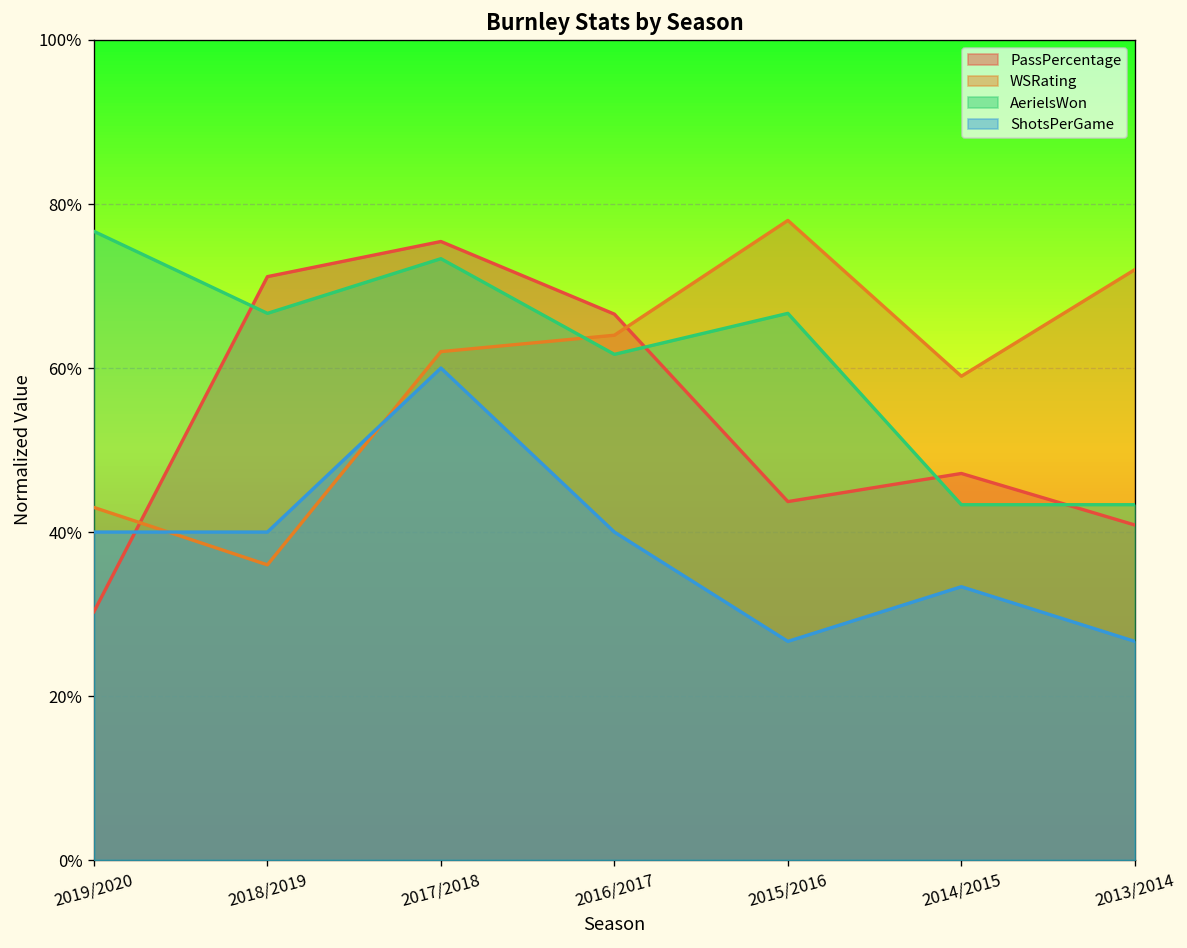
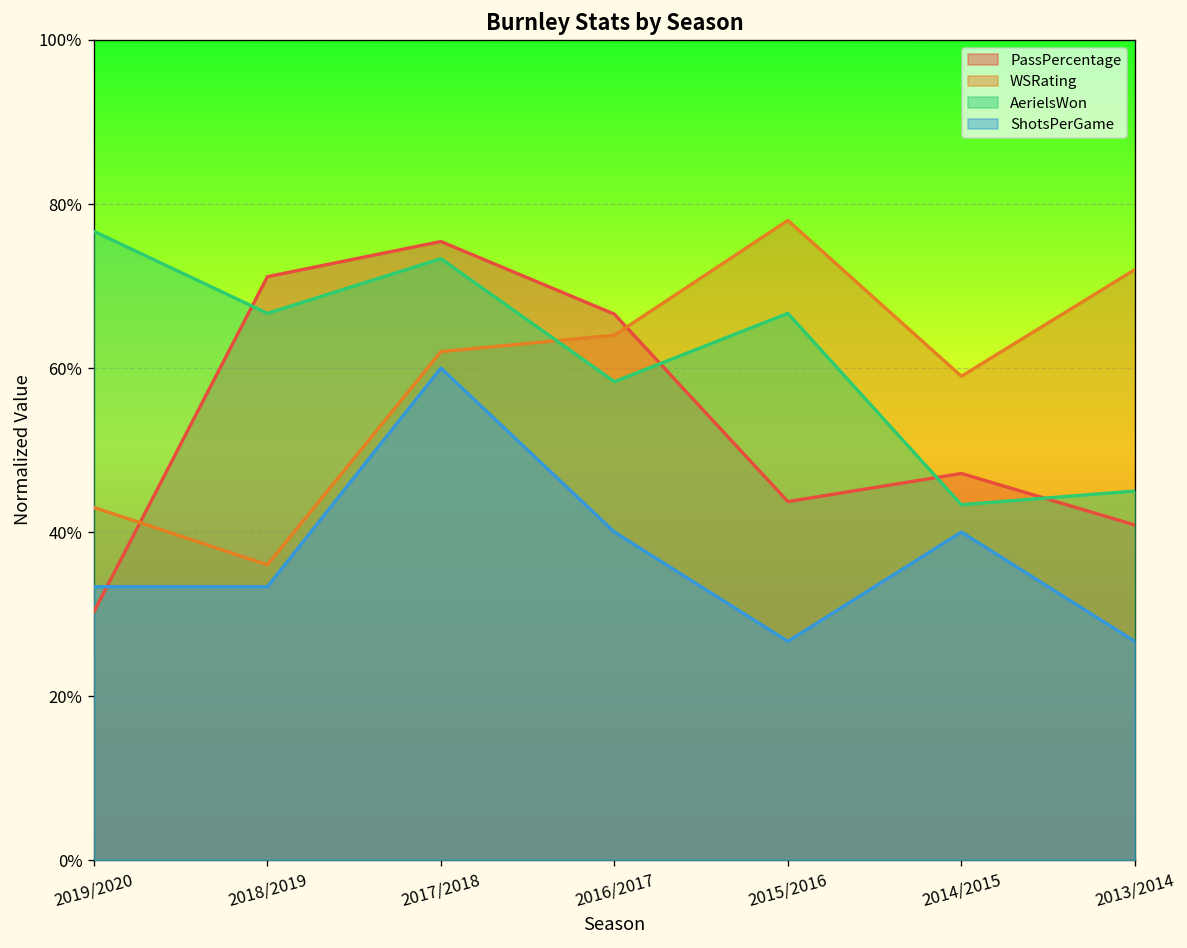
ShotsPerGame, 2019/2020: 40% -> 33%
ShotsPerGame, 2018/2019: 40% -> 33%
AerielsWon, 2016/2017: 62% -> 58%
ShotsPerGame, 2014/2015: 33% -> 40%
AerielsWon, 2013/2014: 43% -> 45%
